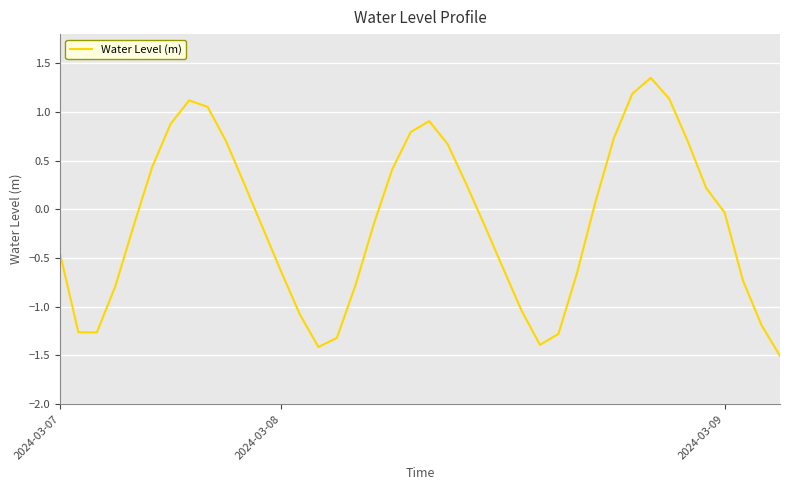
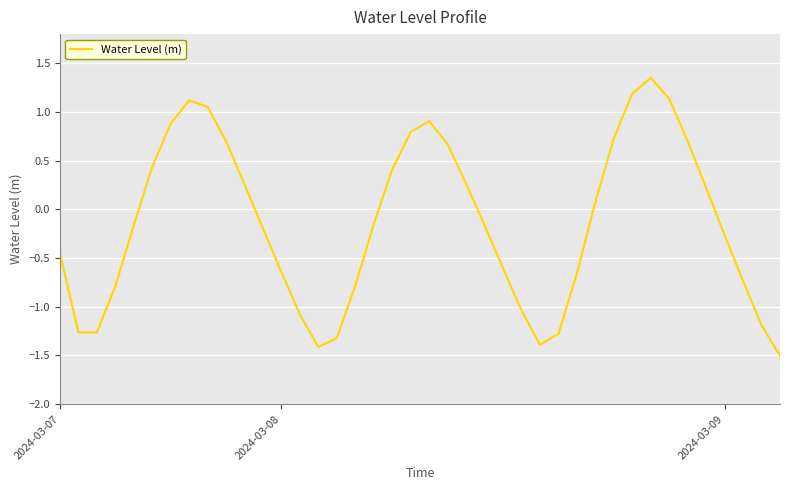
2024-03-09: 0.0 -> -0.3
